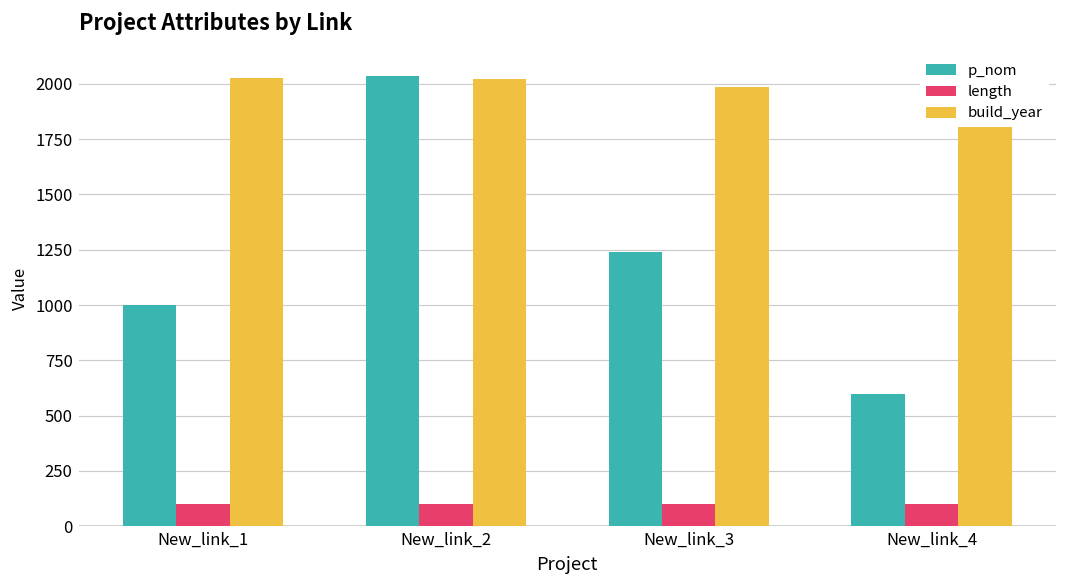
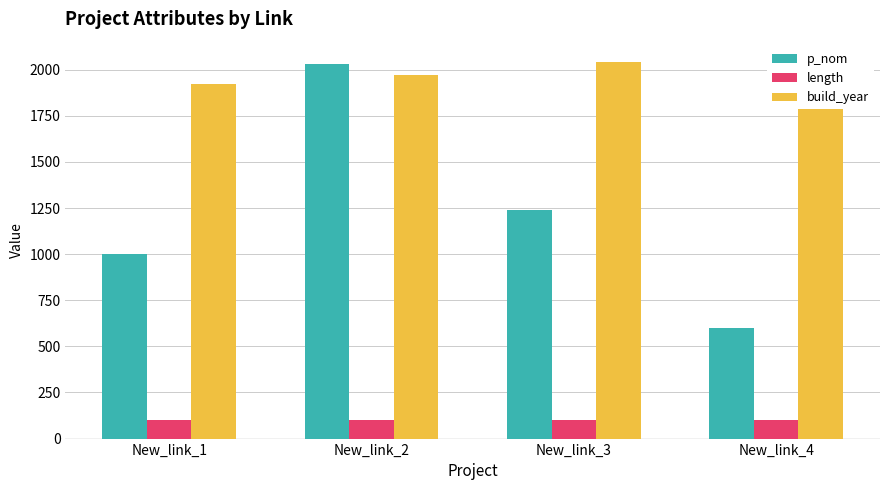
build_year, New_link_1: 2030 -> 1930
build_year, New_link_2: 2020 -> 1970
build_year, New_link_3: 1990 -> 2040
